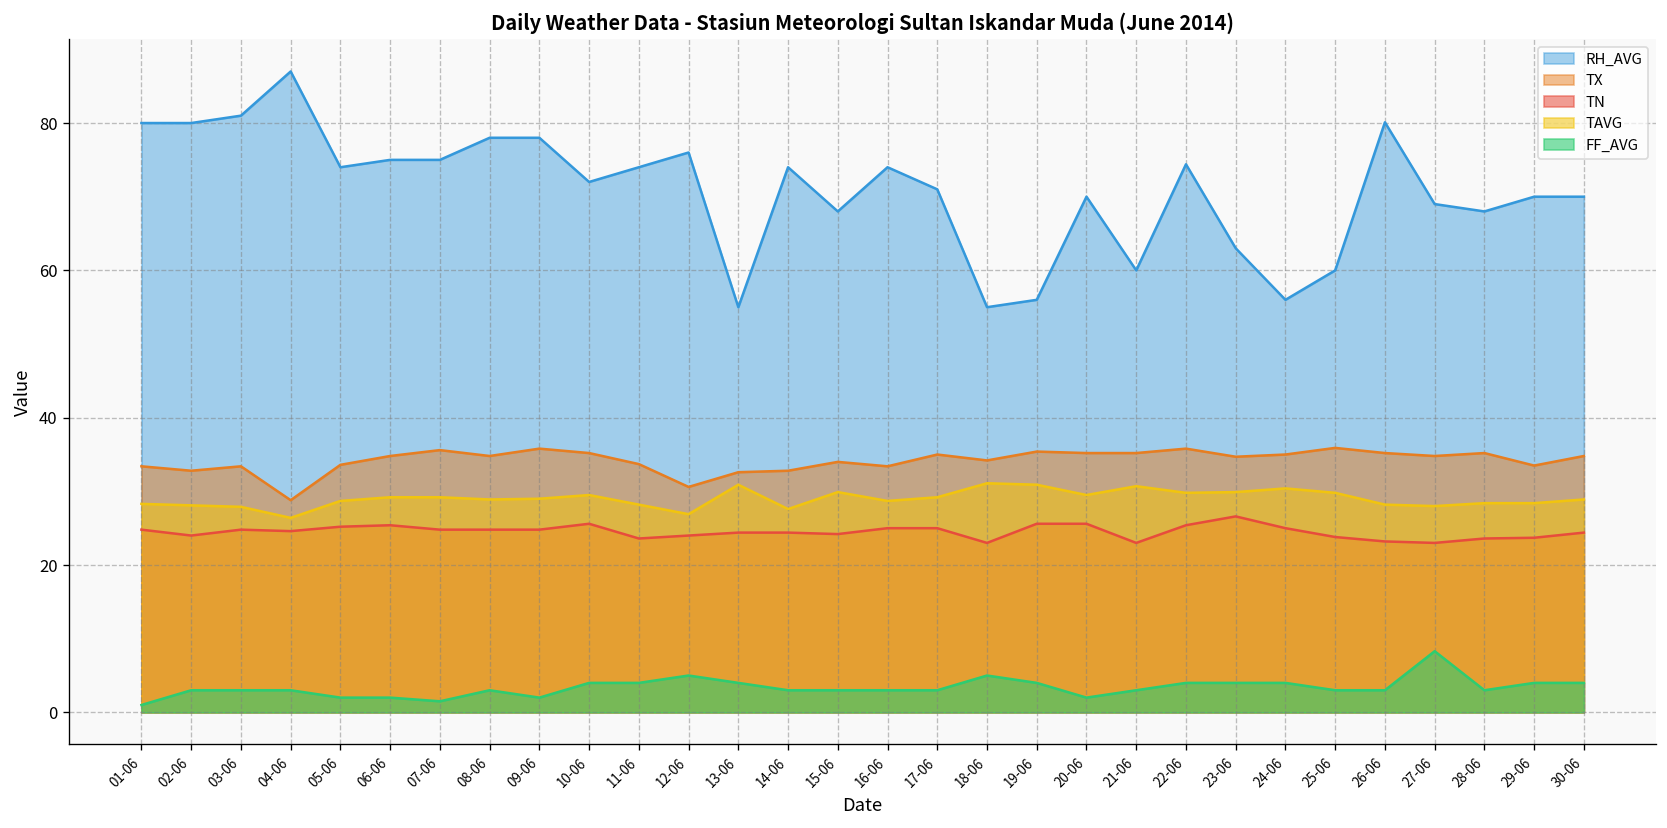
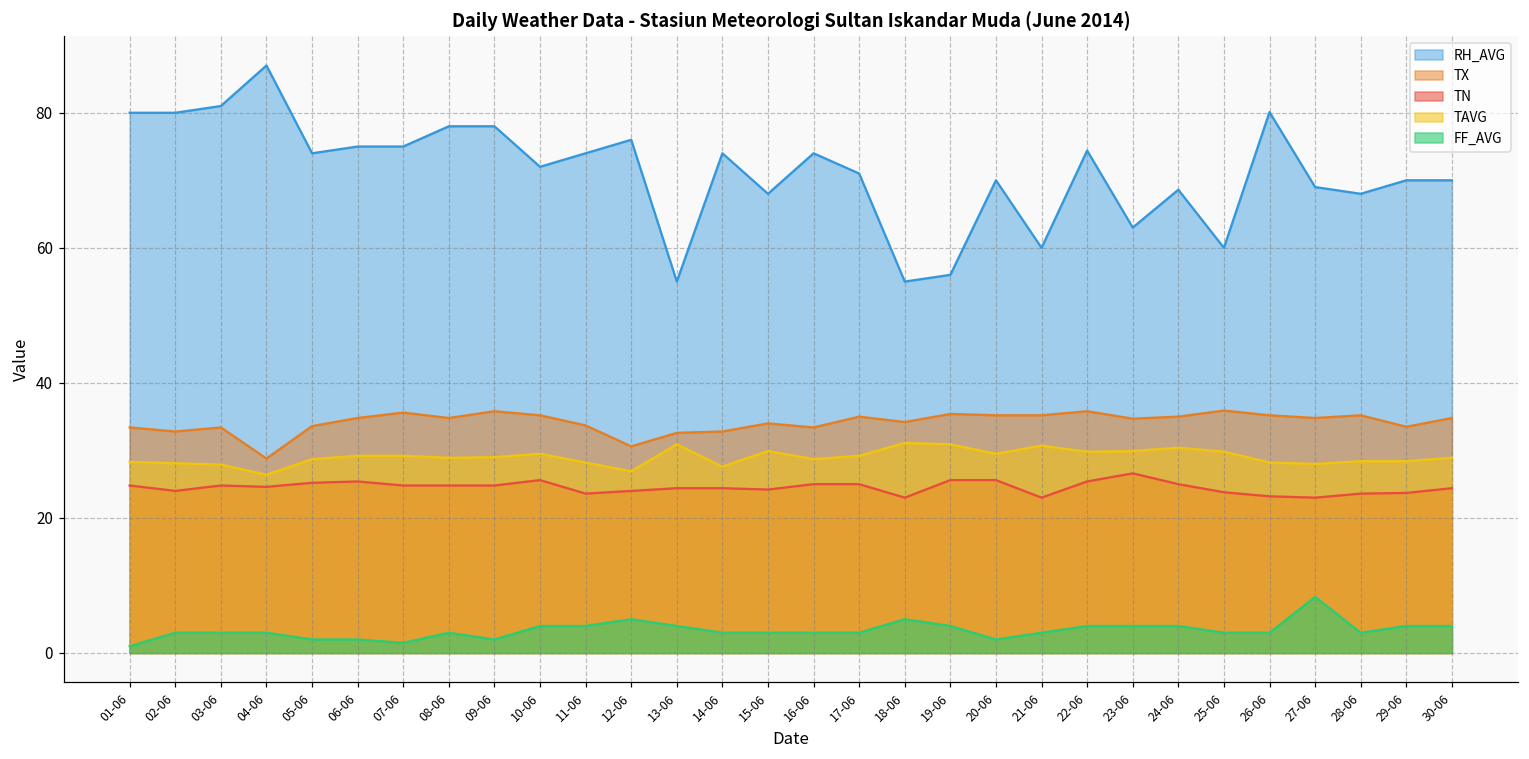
RH_AVG, 24-06: 56 -> 69
